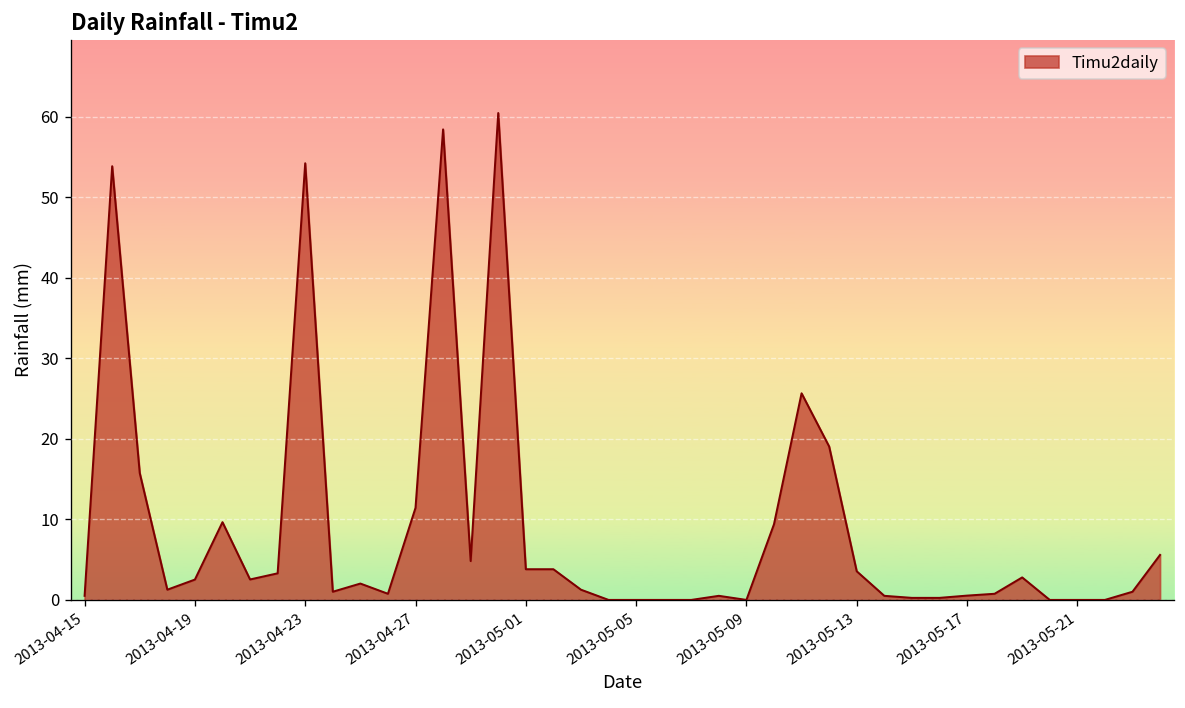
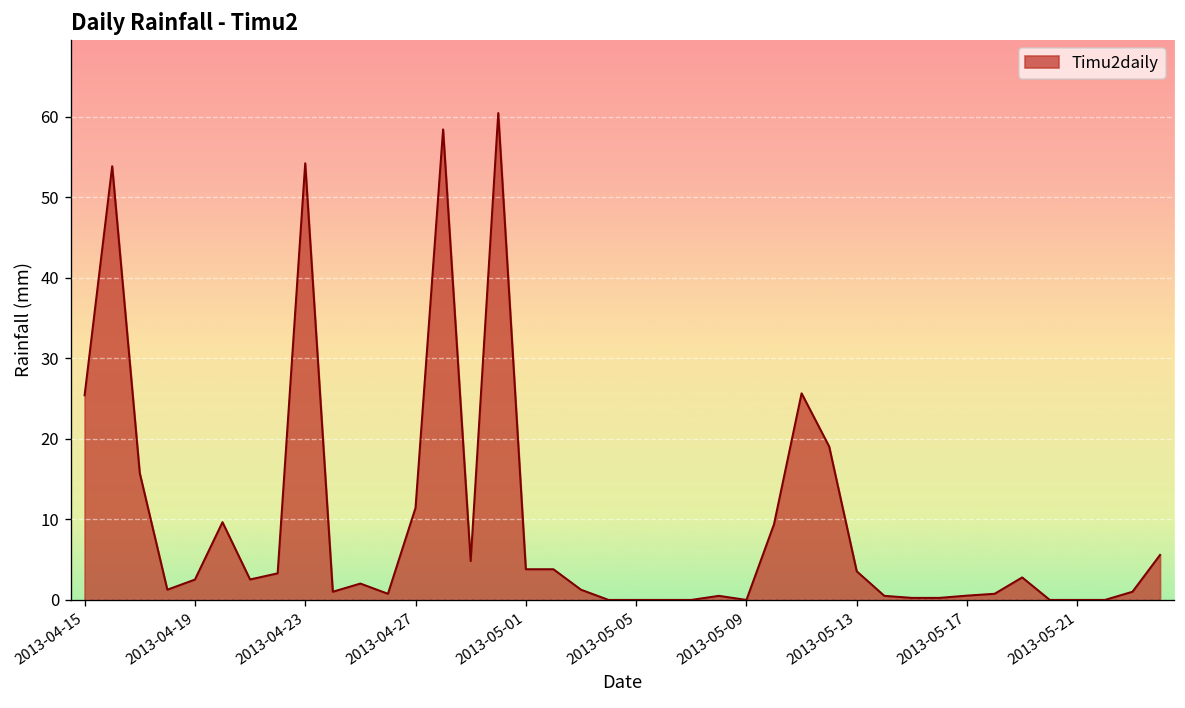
2013-04-15: 1 -> 25
